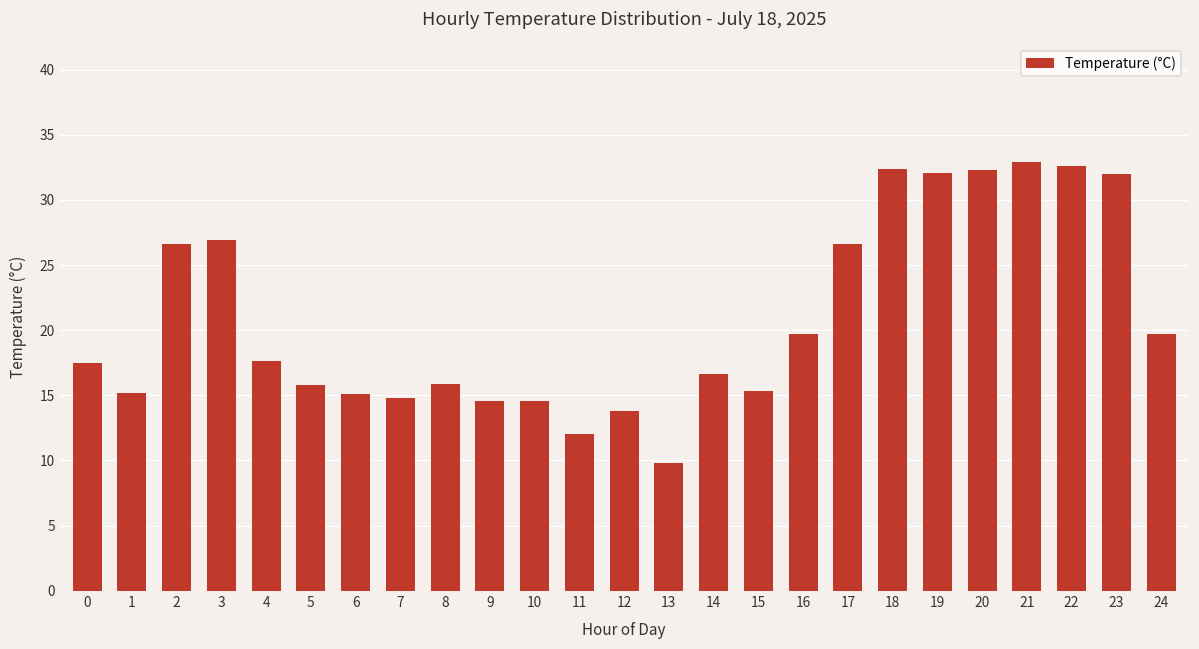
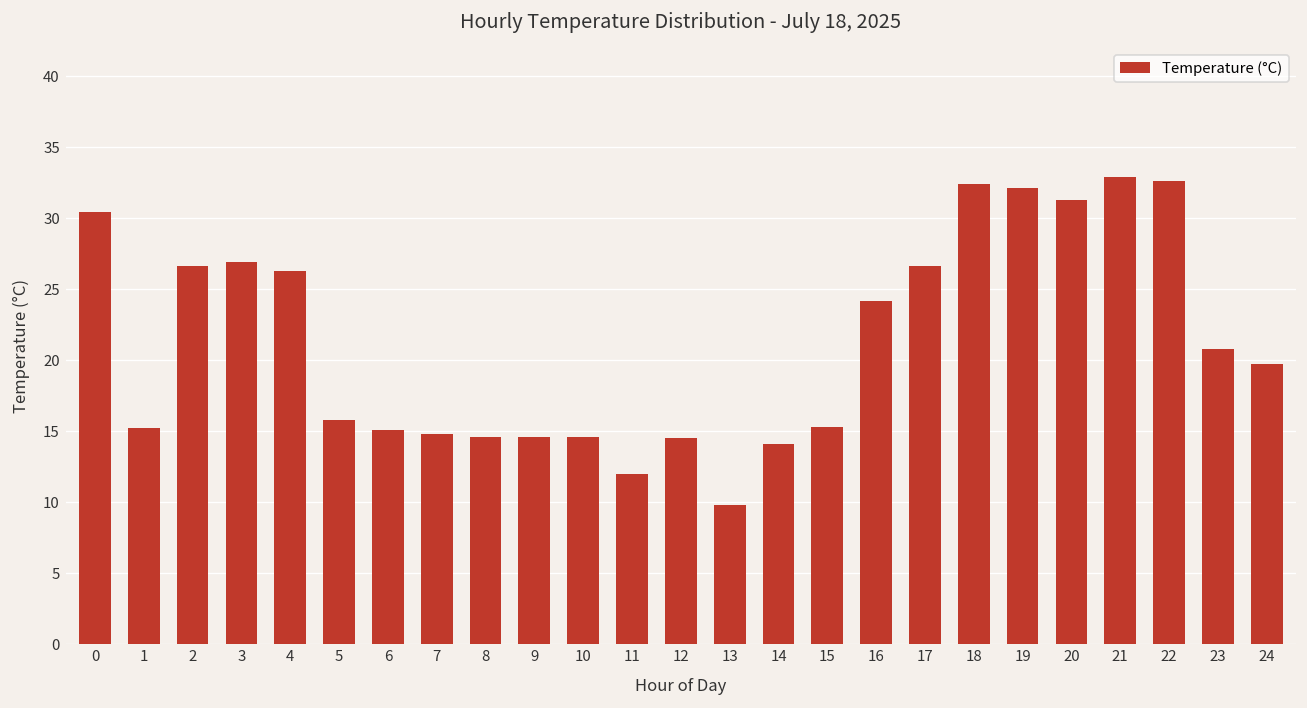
0: 17.5 -> 30.4
4: 17.6 -> 26.3
8: 15.9 -> 14.6
12: 13.8 -> 14.5
14: 16.6 -> 14.1
16: 19.7 -> 24.2
20: 32.3 -> 31.3
23: 32.0 -> 20.8
